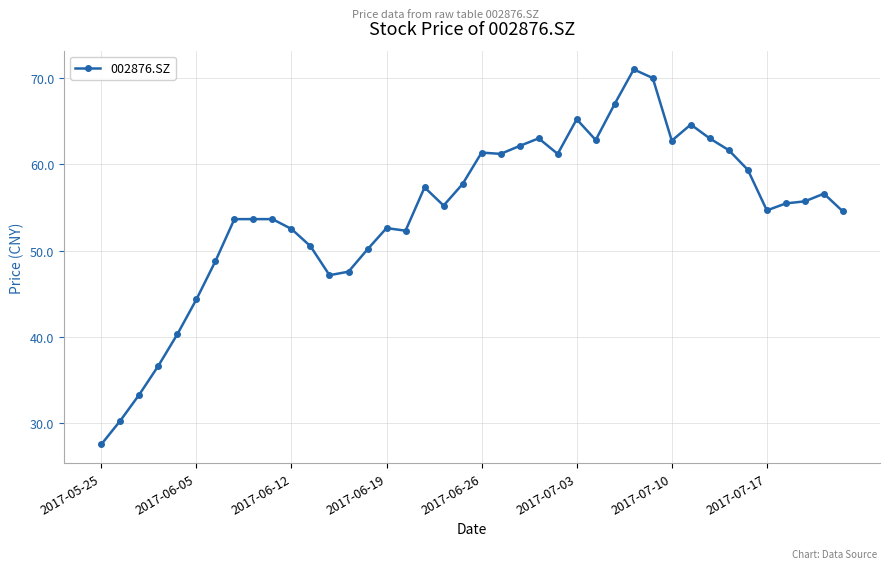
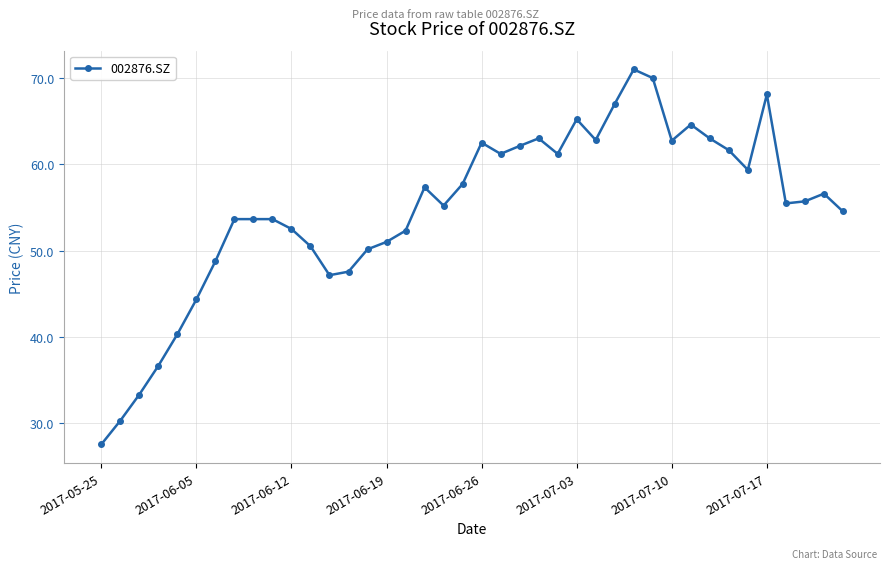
2017-06-19: 53 -> 51
2017-06-26: 61 -> 63
2017-07-17: 55 -> 68
